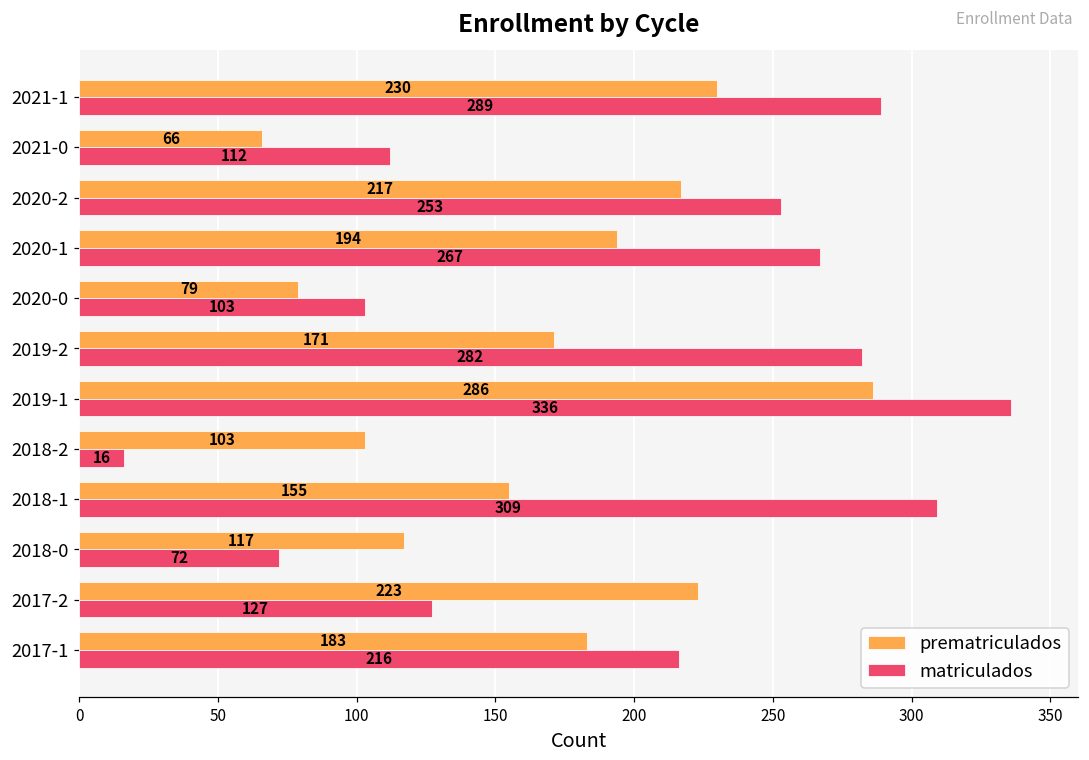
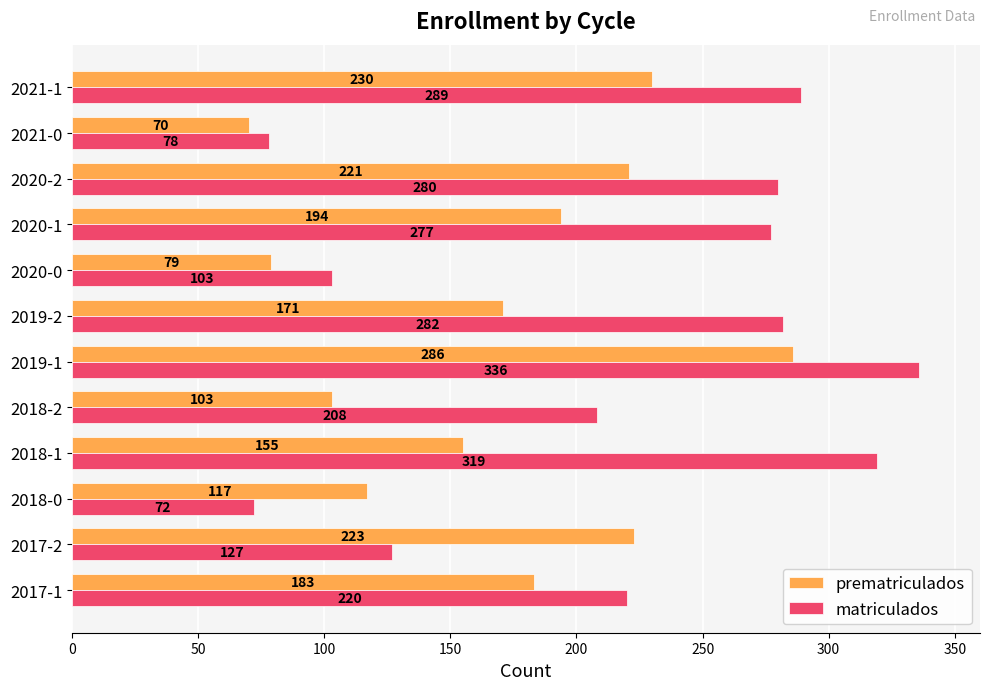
prematriculados, 2021-0: 66 -> 70
matriculados, 2021-0: 112 -> 78
prematriculados, 2020-2: 217 -> 221
matriculados, 2020-2: 253 -> 280
matriculados, 2020-1: 267 -> 277
matriculados, 2018-2: 16 -> 208
matriculados, 2018-1: 309 -> 319
matriculados, 2017-1: 216 -> 220
